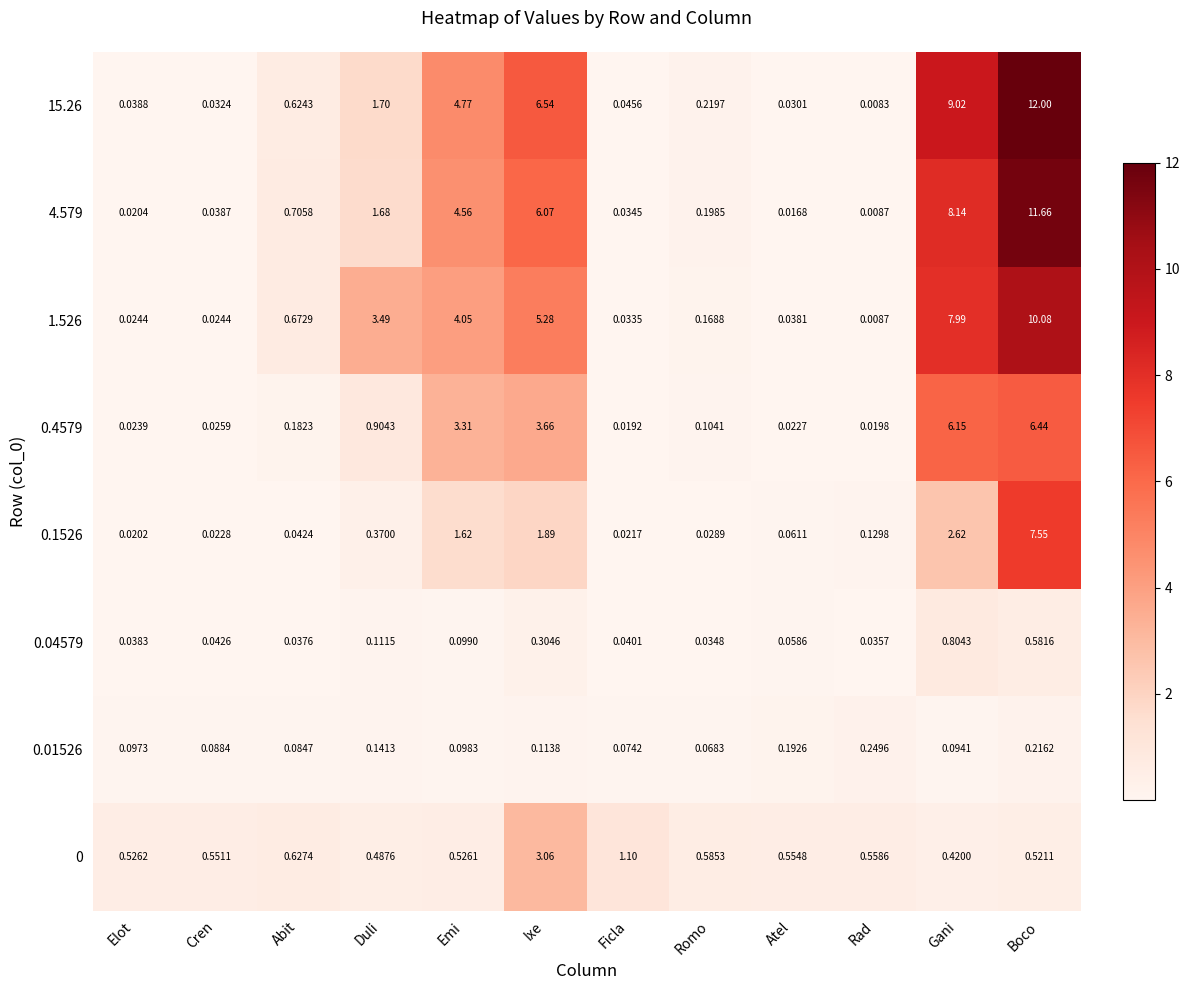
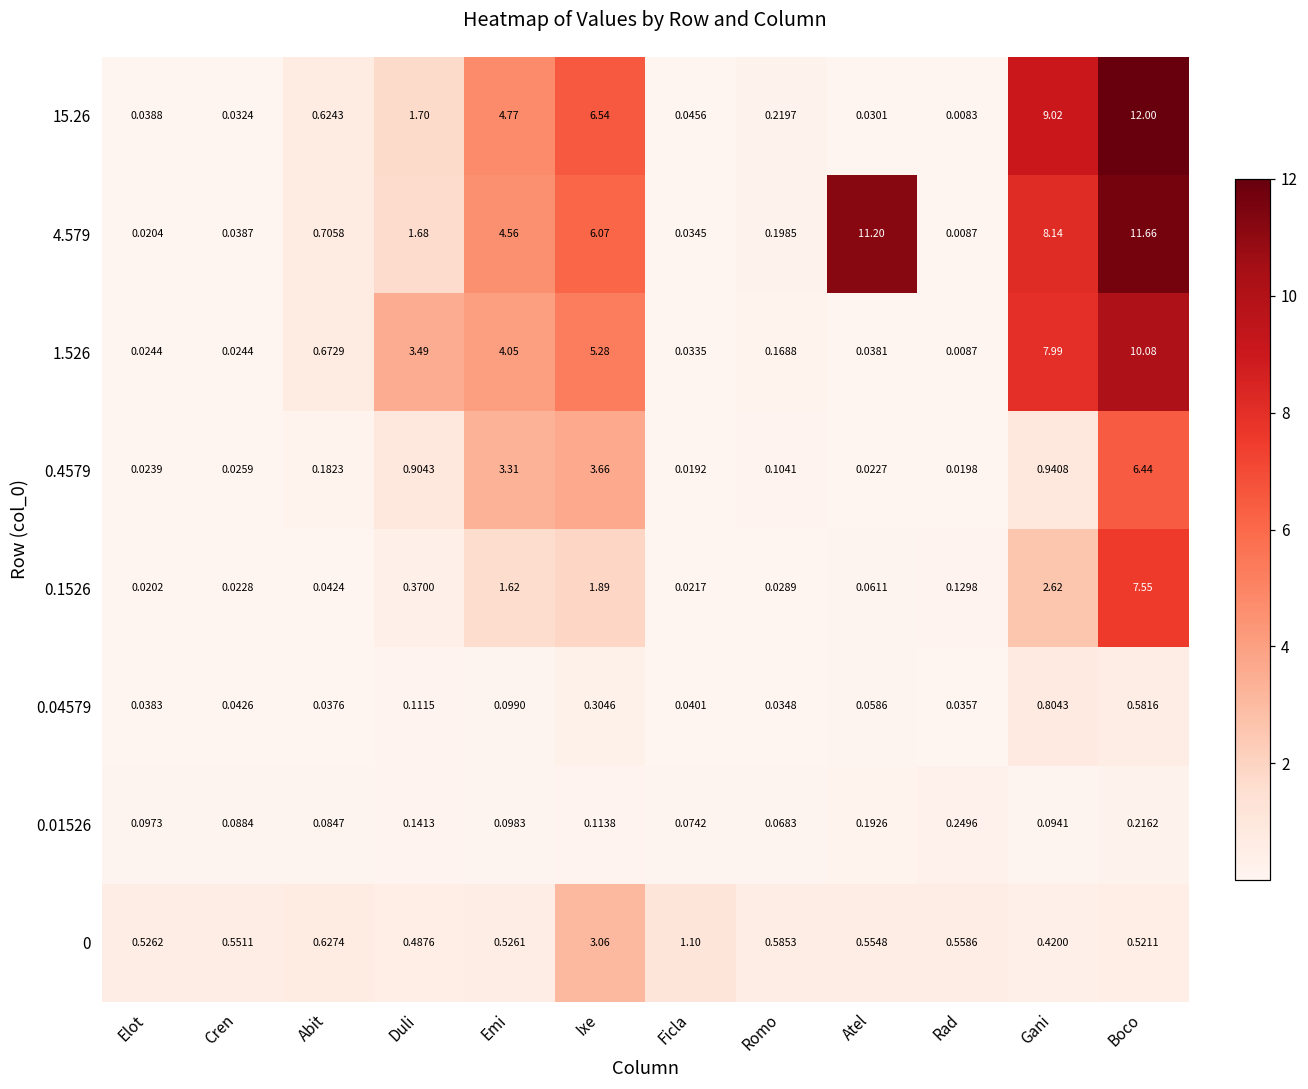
4.579, Atel: 0.0168 -> 11.20
0.4579, Gani: 6.15 -> 0.9408
